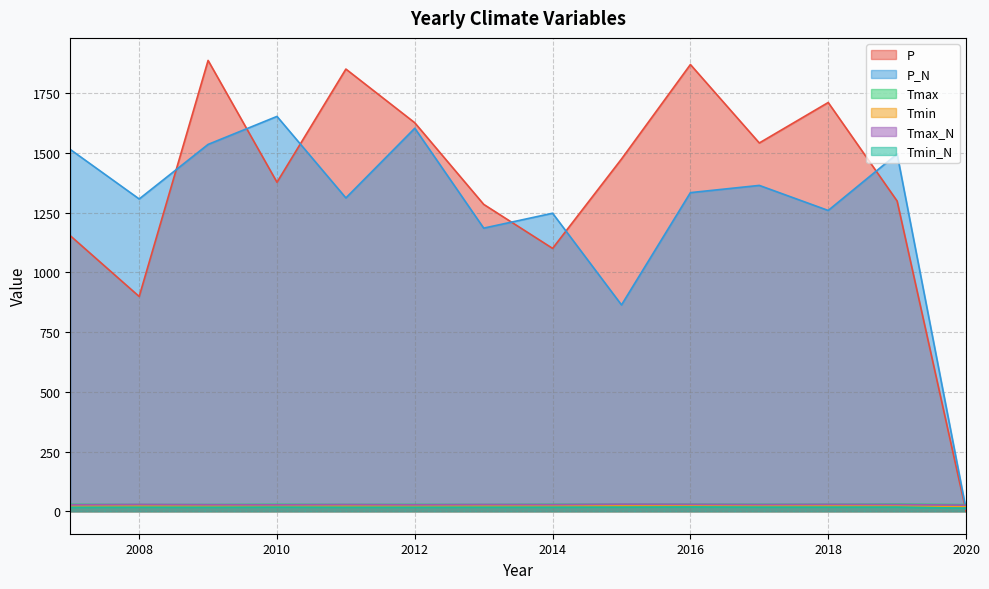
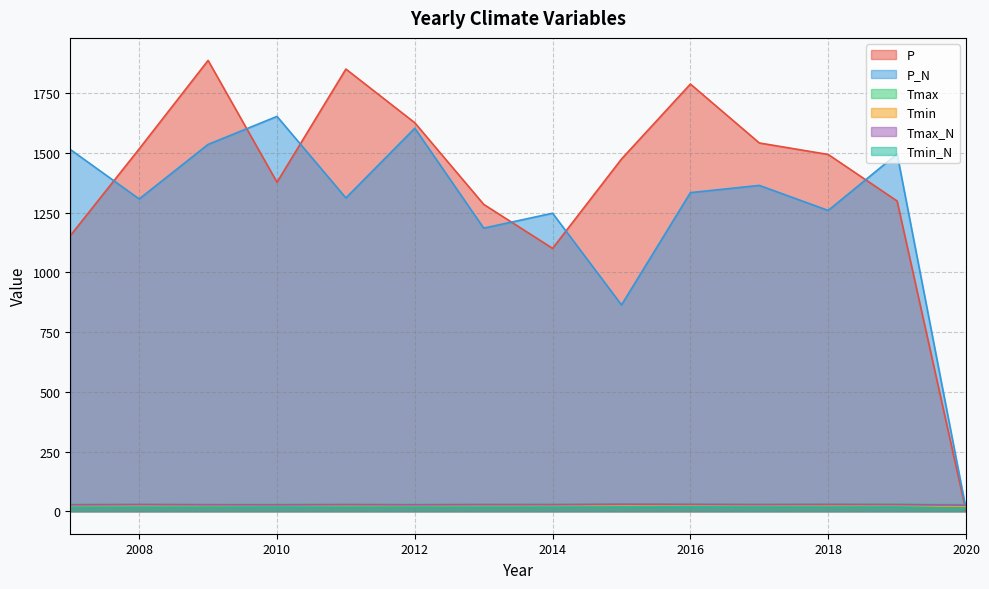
P, 2008: 900 -> 1520
P, 2016: 1870 -> 1790
P, 2018: 1710 -> 1490
